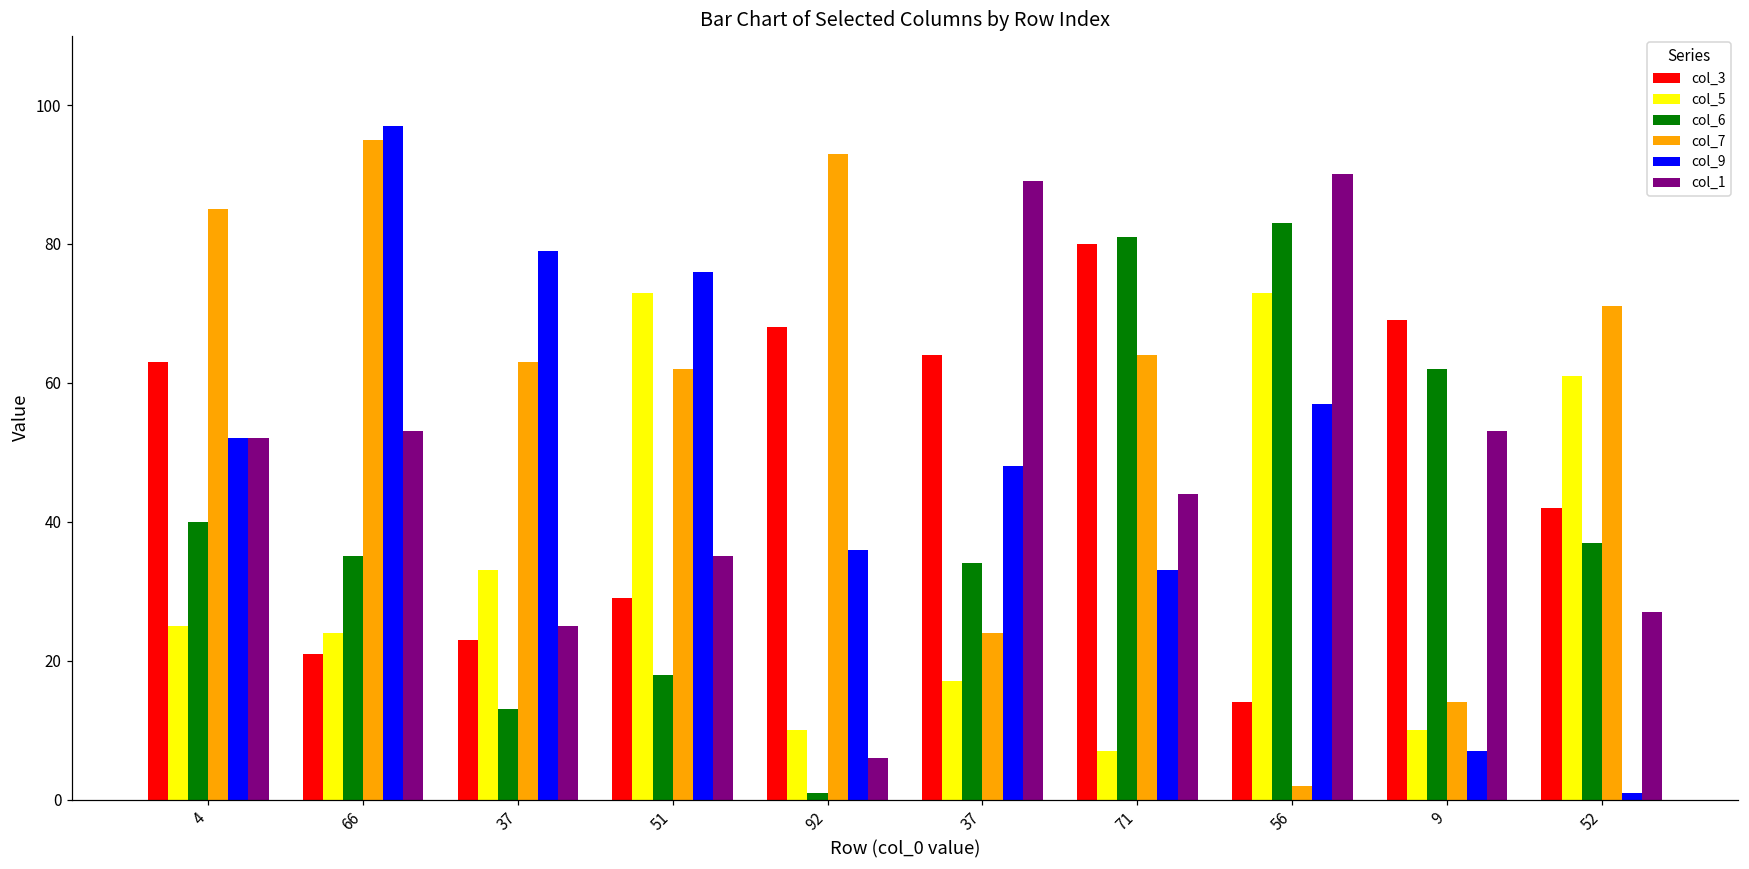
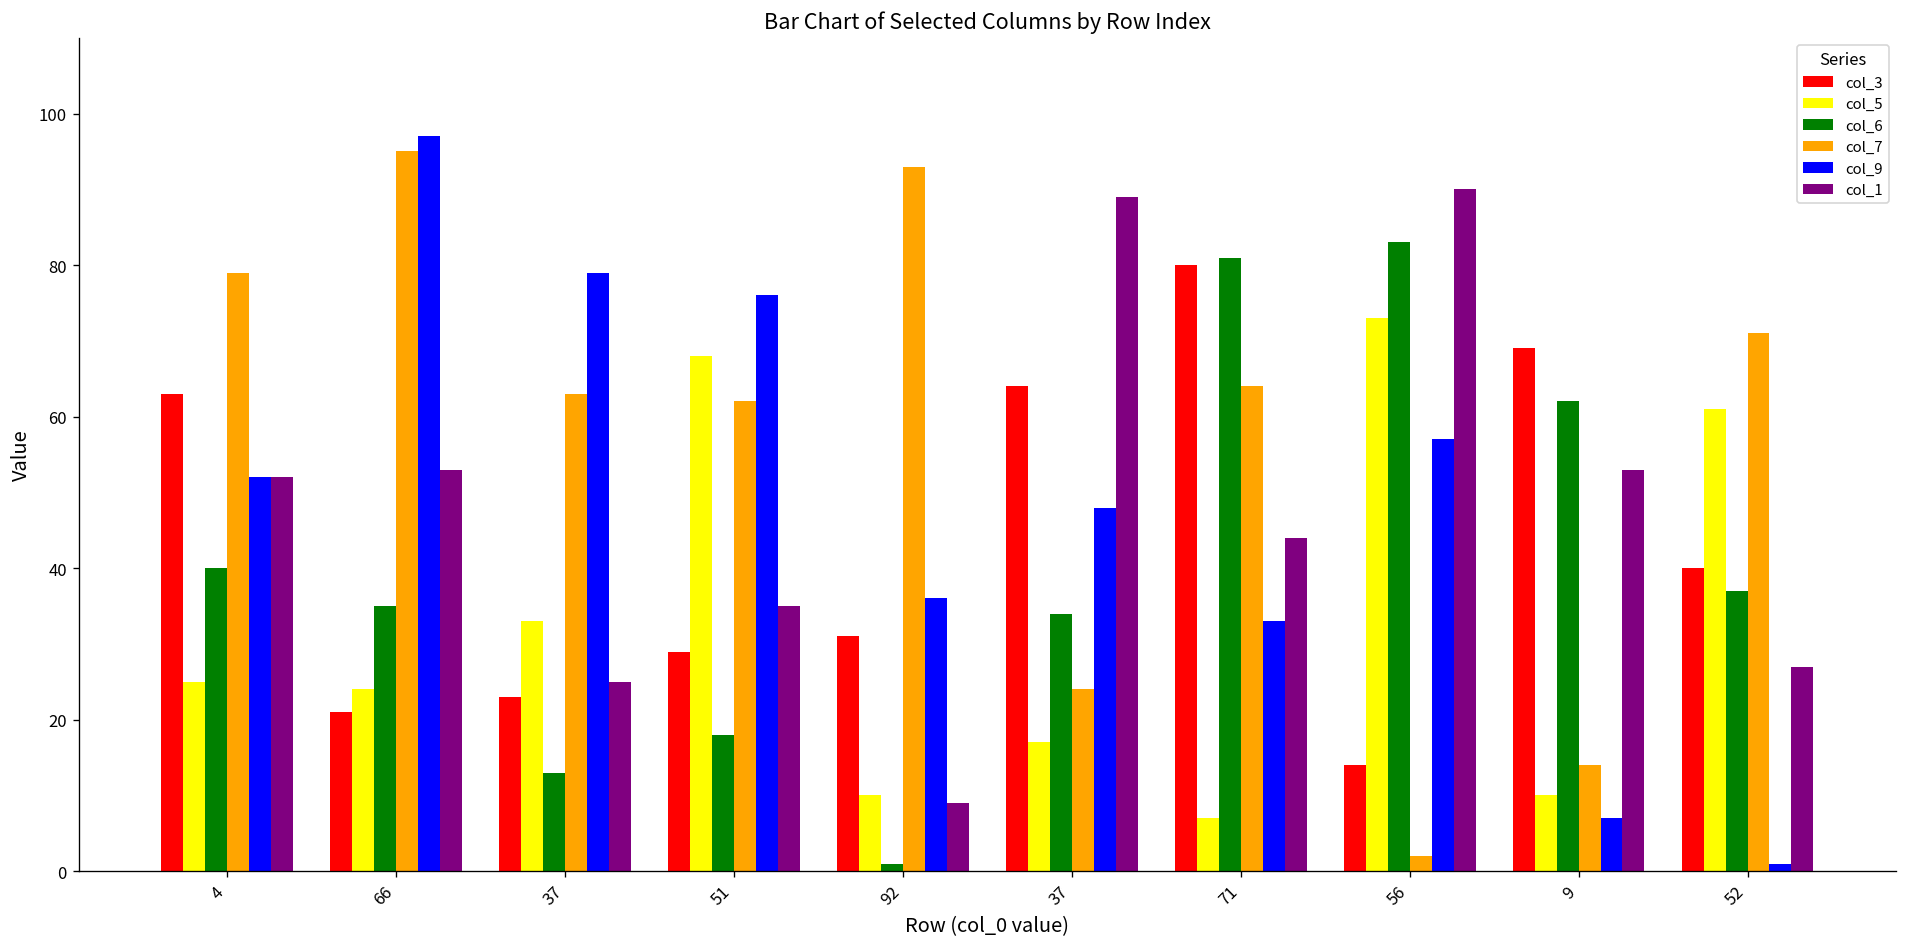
col_7, 4: 85 -> 79
col_5, 51: 73 -> 68
col_3, 92: 68 -> 31
col_1, 92: 6 -> 9
col_3, 52: 42 -> 40
